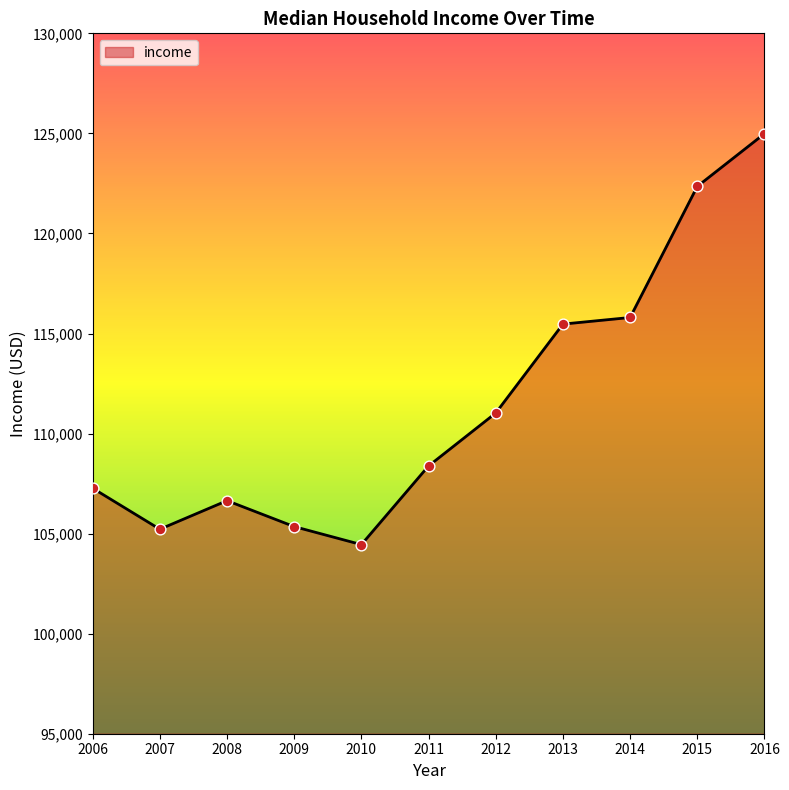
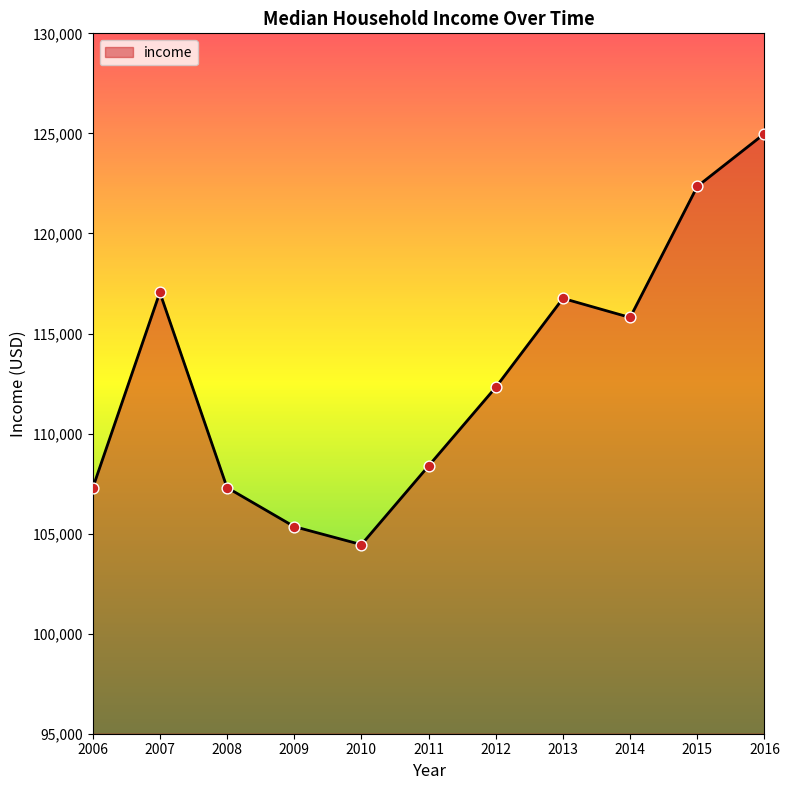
2007: 105,200 -> 117,100
2008: 106,600 -> 107,300
2012: 111,000 -> 112,300
2013: 115,500 -> 116,800
